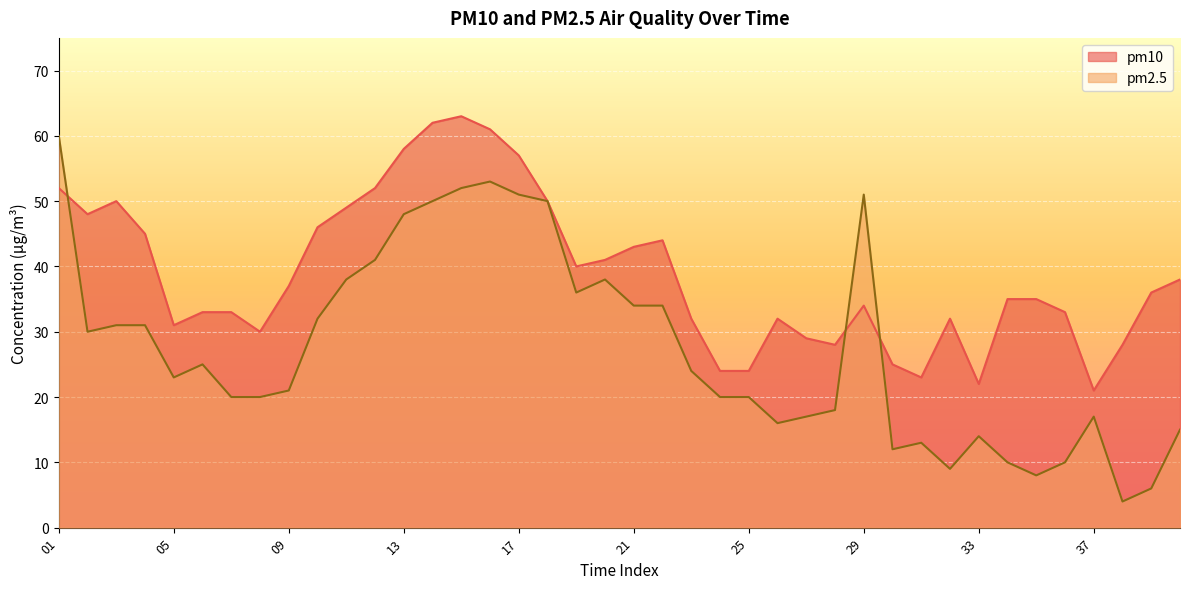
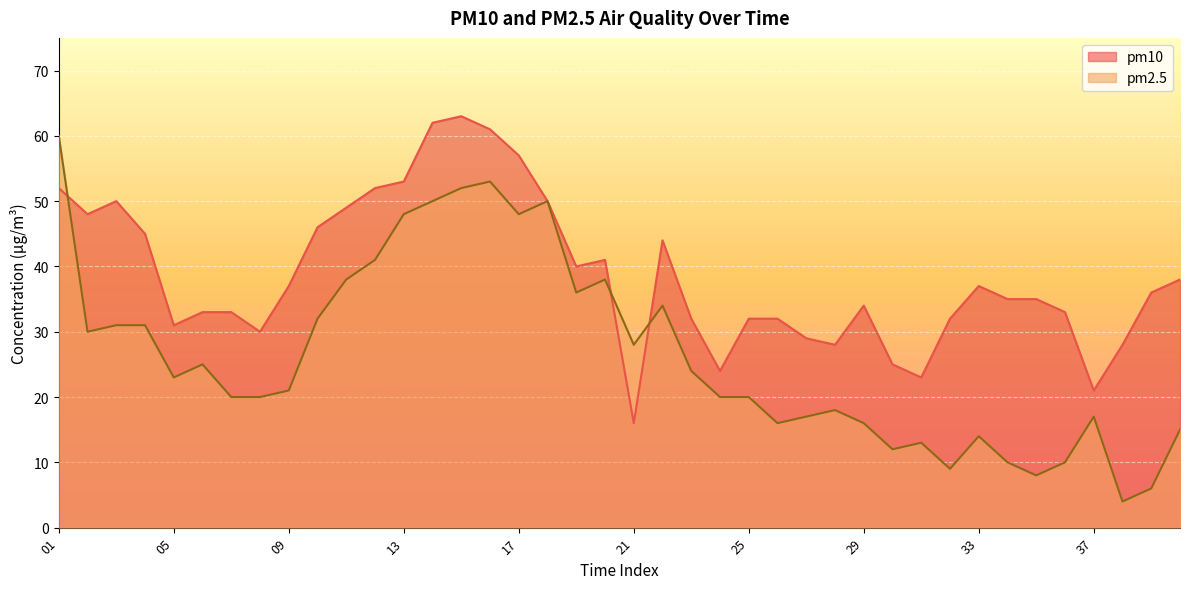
pm10, 13: 58 -> 53
pm2.5, 17: 51 -> 48
pm10, 21: 43 -> 16
pm2.5, 21: 34 -> 28
pm10, 25: 24 -> 32
pm2.5, 29: 51 -> 16
pm10, 33: 22 -> 37
